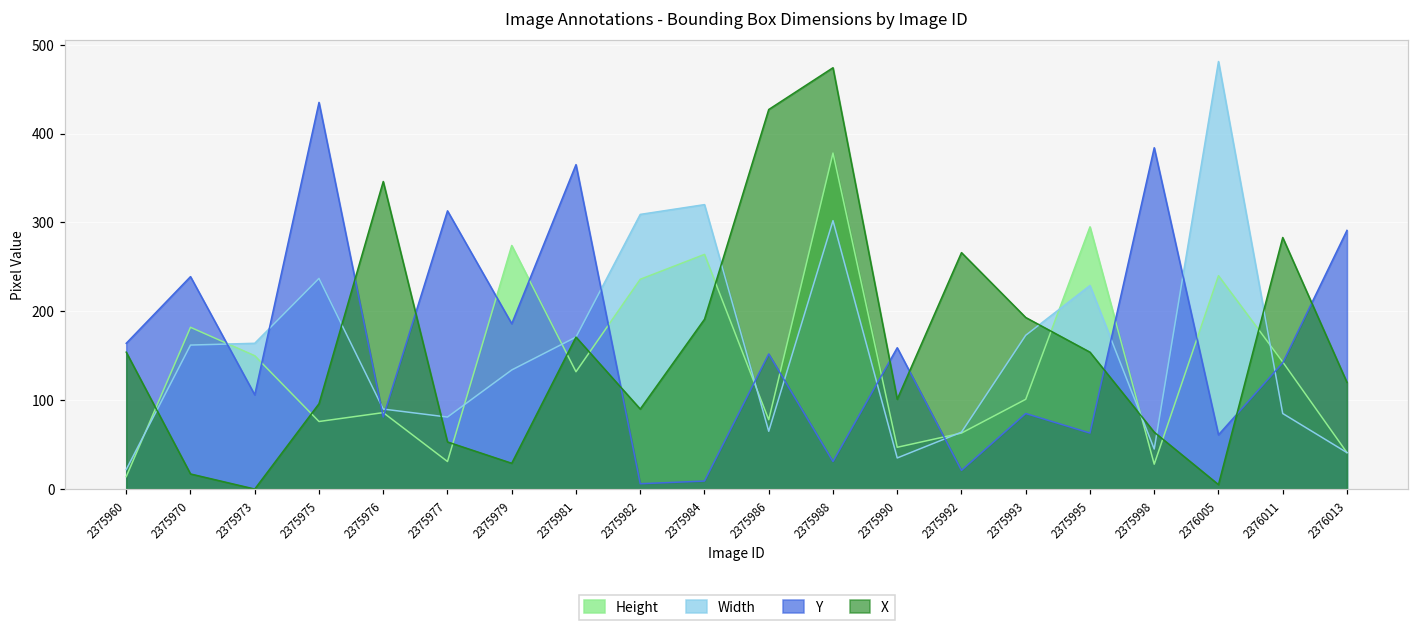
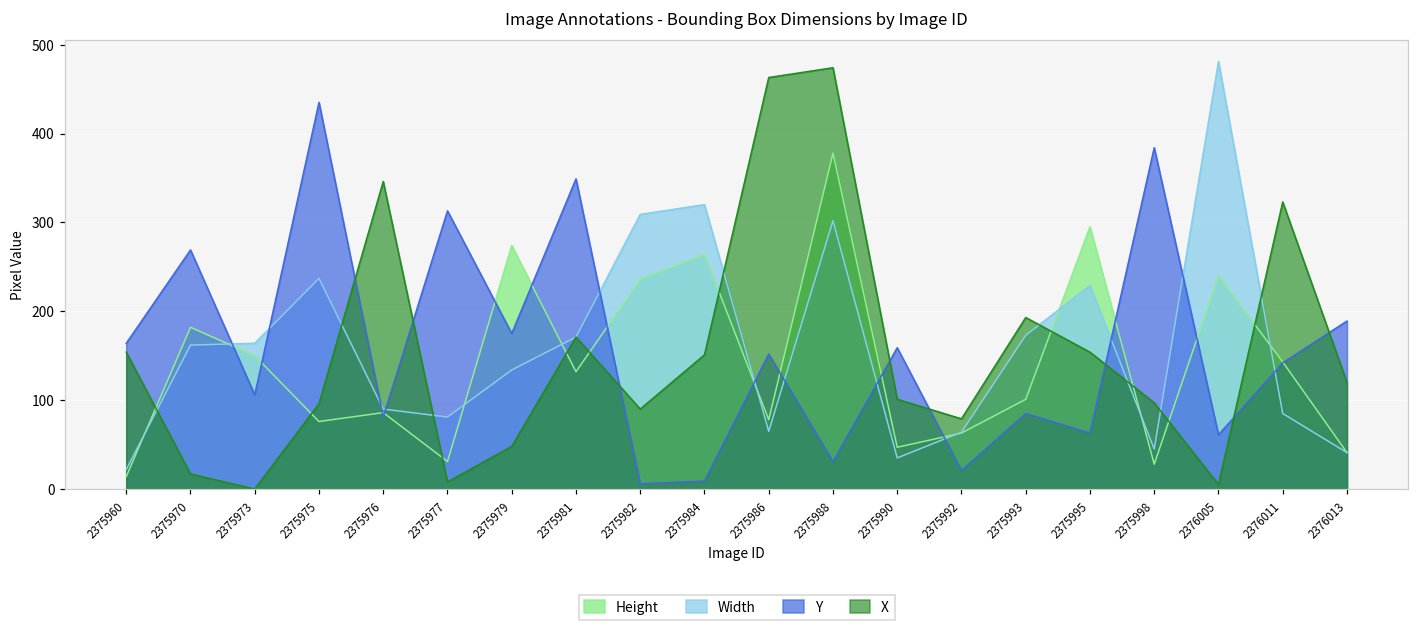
Y, 2375970: 240 -> 270
X, 2375977: 50 -> 10
Y, 2375979: 190 -> 180
X, 2375979: 30 -> 50
Y, 2375981: 370 -> 350
X, 2375984: 190 -> 150
X, 2375986: 430 -> 460
X, 2375992: 270 -> 80
X, 2375998: 60 -> 100
X, 2376011: 280 -> 320
Y, 2376013: 290 -> 190
